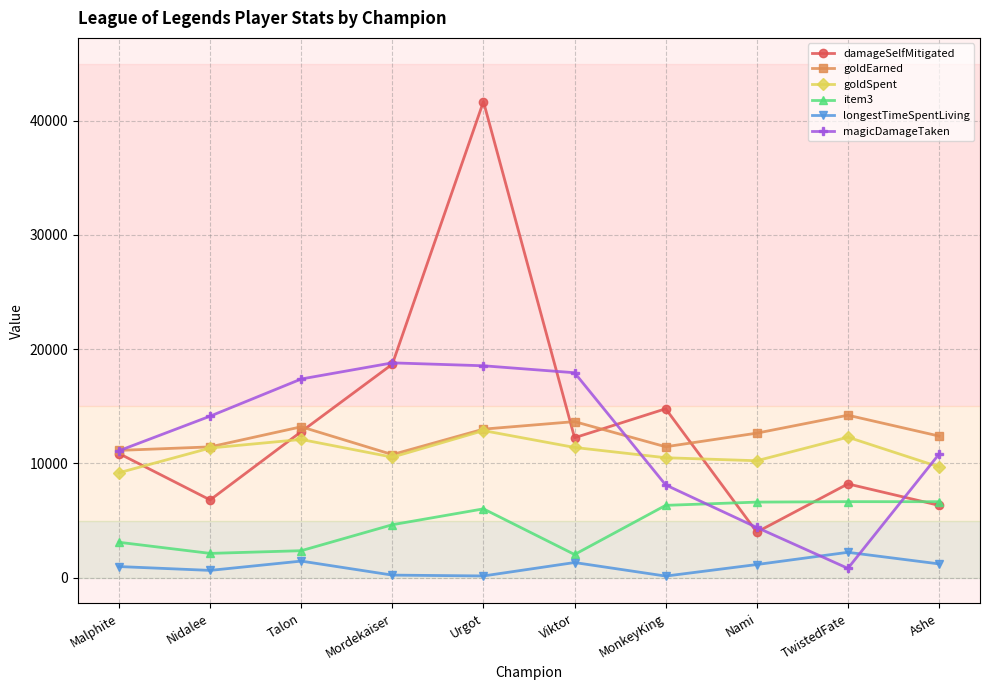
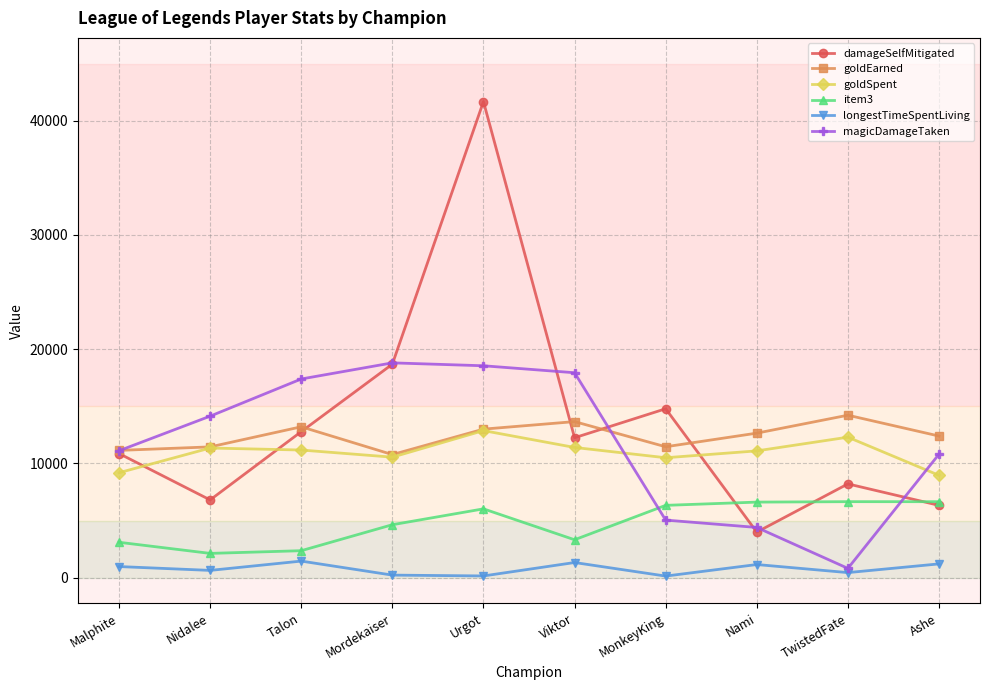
goldSpent, Talon: 12100 -> 11200
item3, Viktor: 2000 -> 3300
magicDamageTaken, MonkeyKing: 8100 -> 5000
goldSpent, Nami: 10200 -> 11100
longestTimeSpentLiving, TwistedFate: 2200 -> 400
goldSpent, Ashe: 9700 -> 9000
